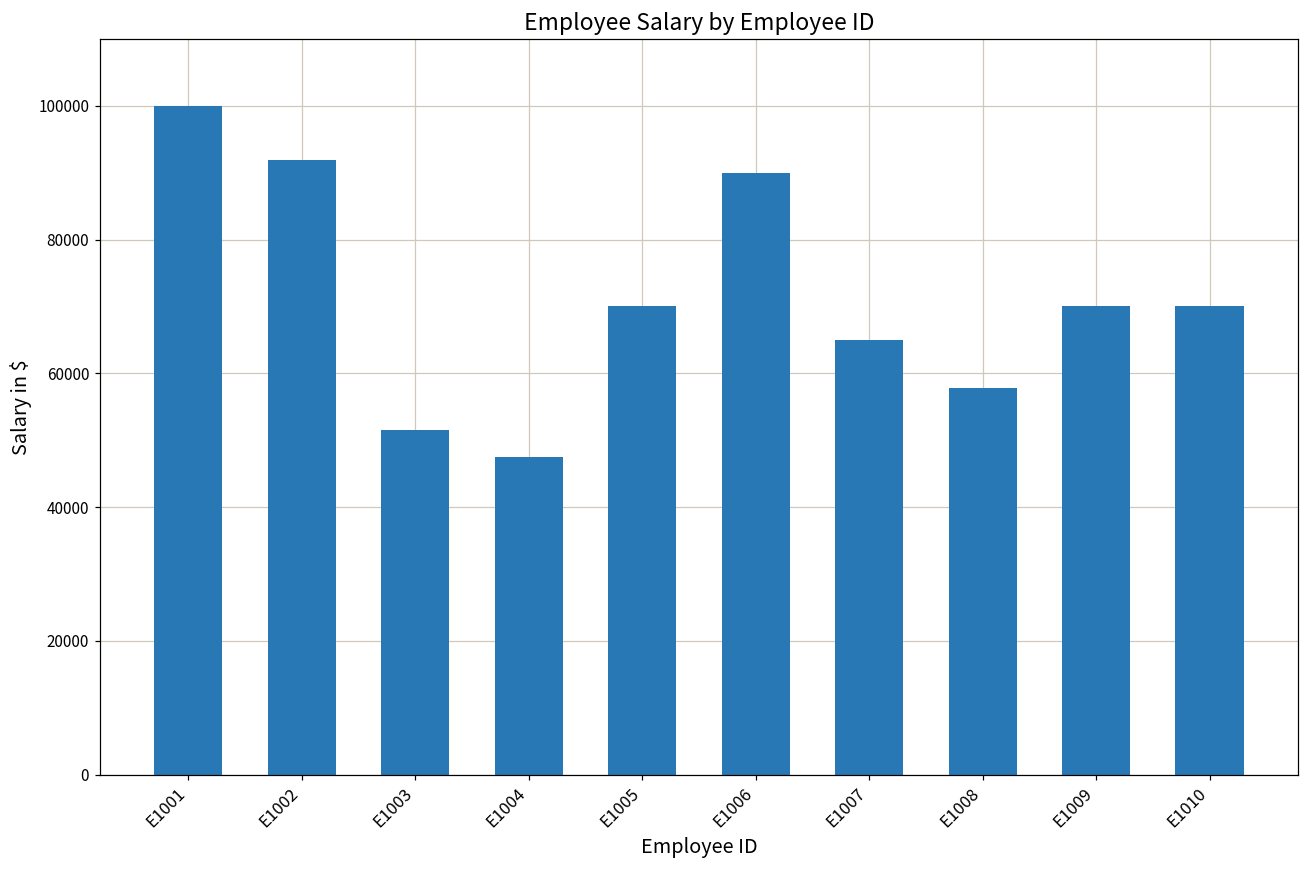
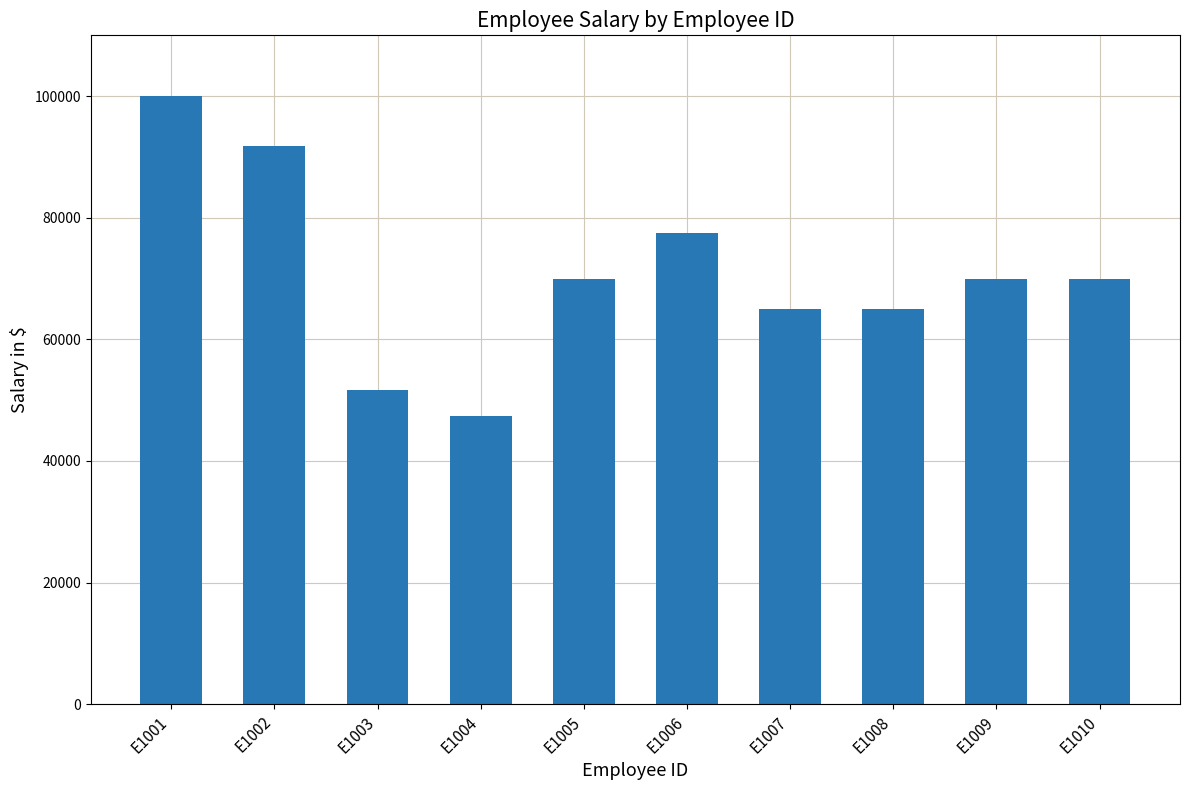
E1006: 90000 -> 77000
E1008: 58000 -> 65000
